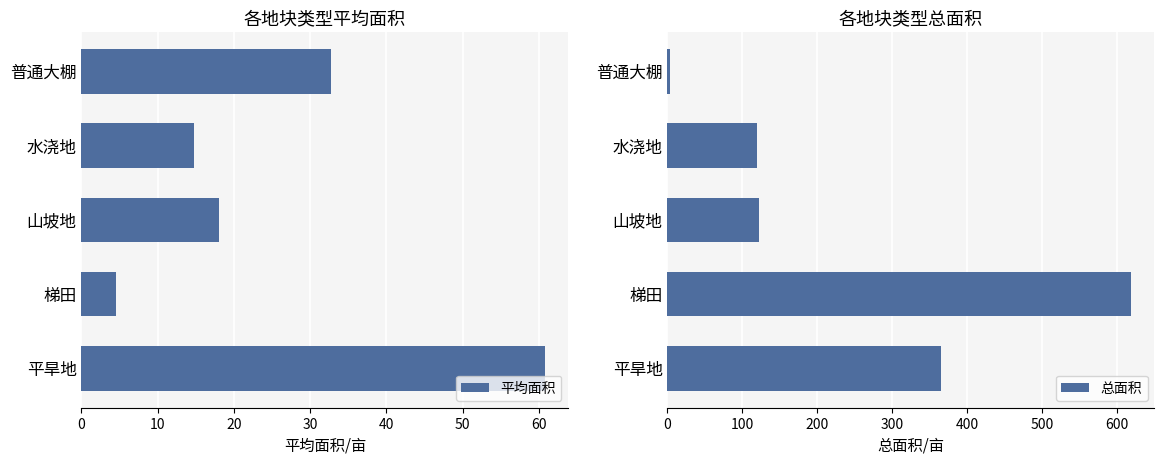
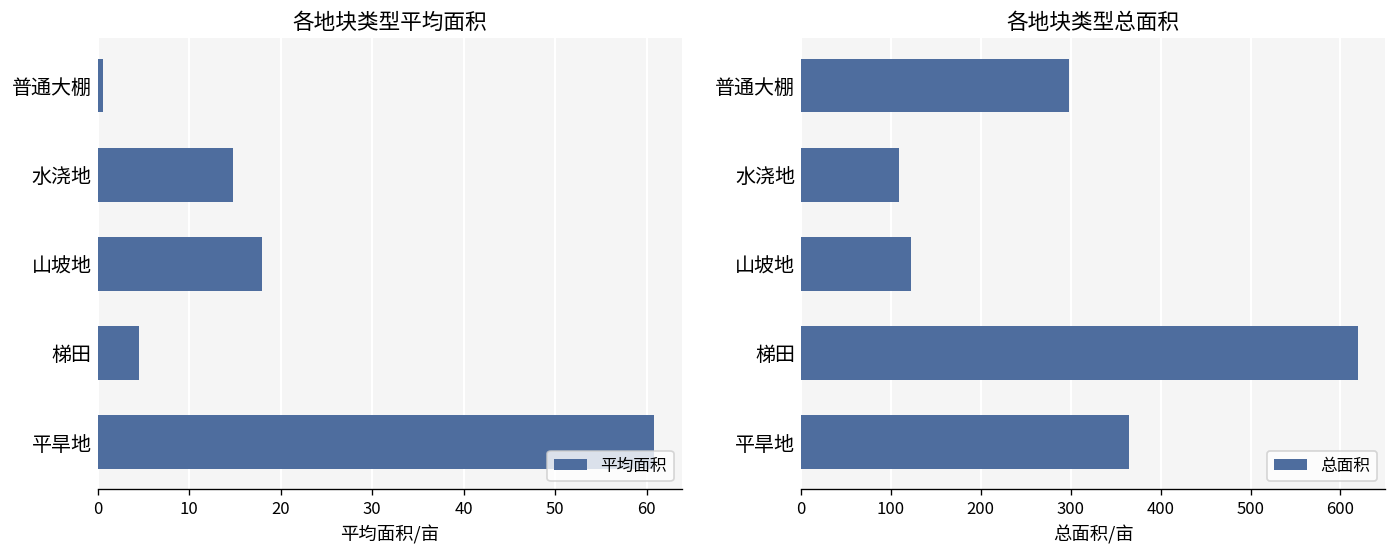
各地块类型平均面积, 普通大棚: 33 -> 1
各地块类型总面积, 普通大棚: 0 -> 300
各地块类型总面积, 水浇地: 120 -> 110
